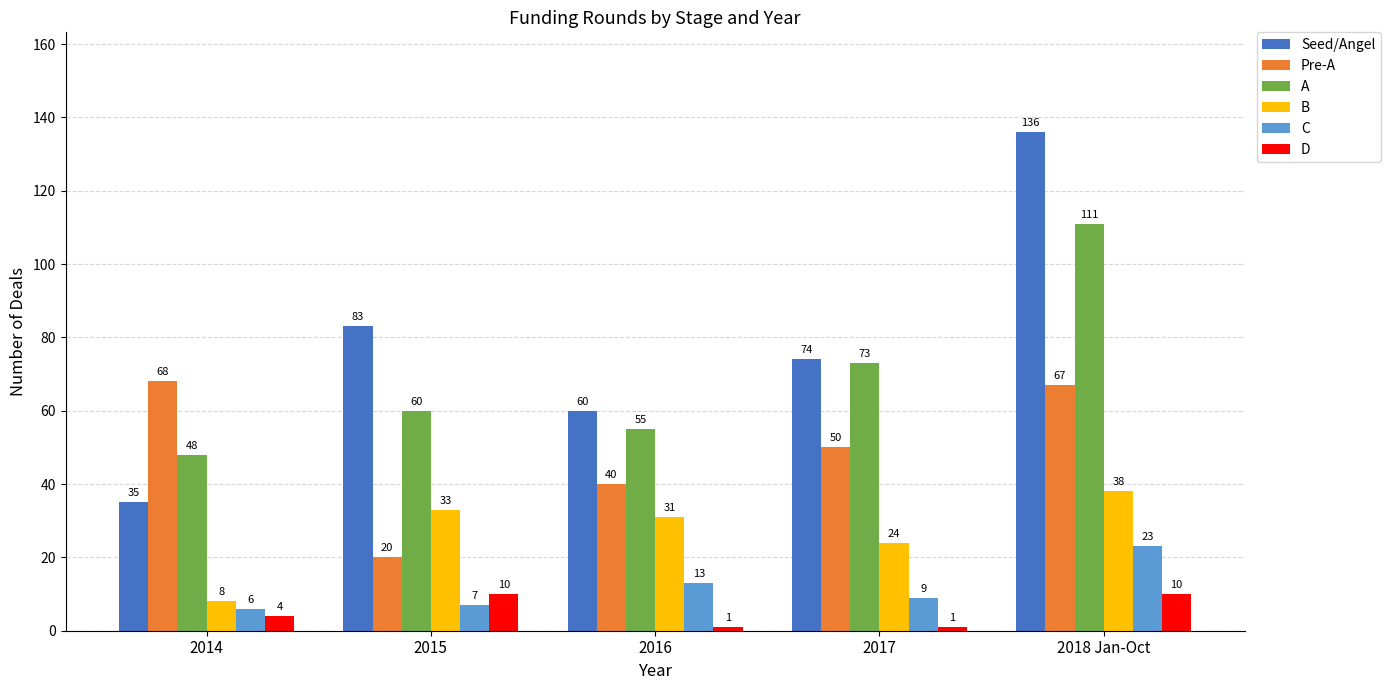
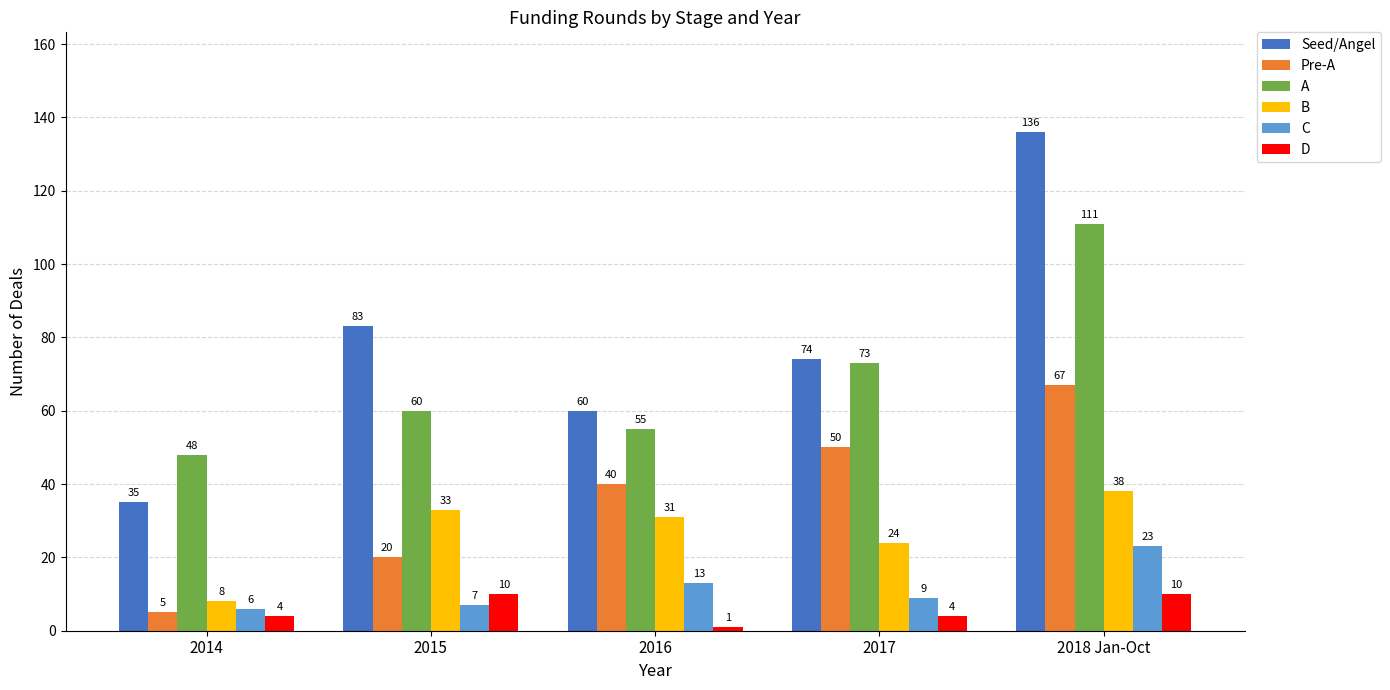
Pre-A, 2014: 68 -> 5
D, 2017: 1 -> 4
